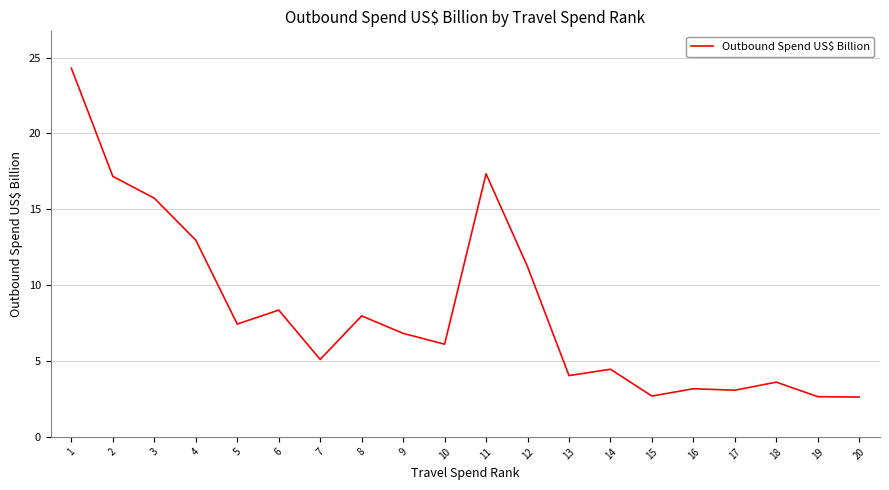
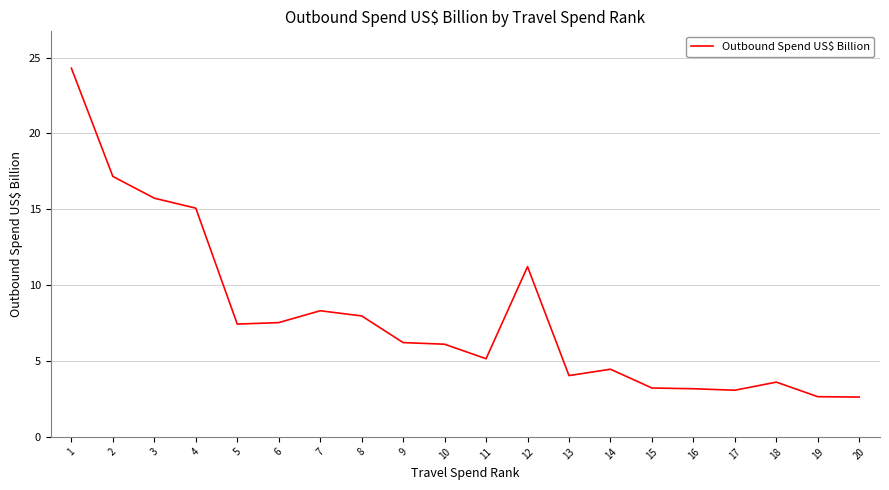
4: 13.0 -> 15.1
6: 8.4 -> 7.5
7: 5.1 -> 8.3
9: 6.8 -> 6.2
11: 17.3 -> 5.1
15: 2.7 -> 3.2
